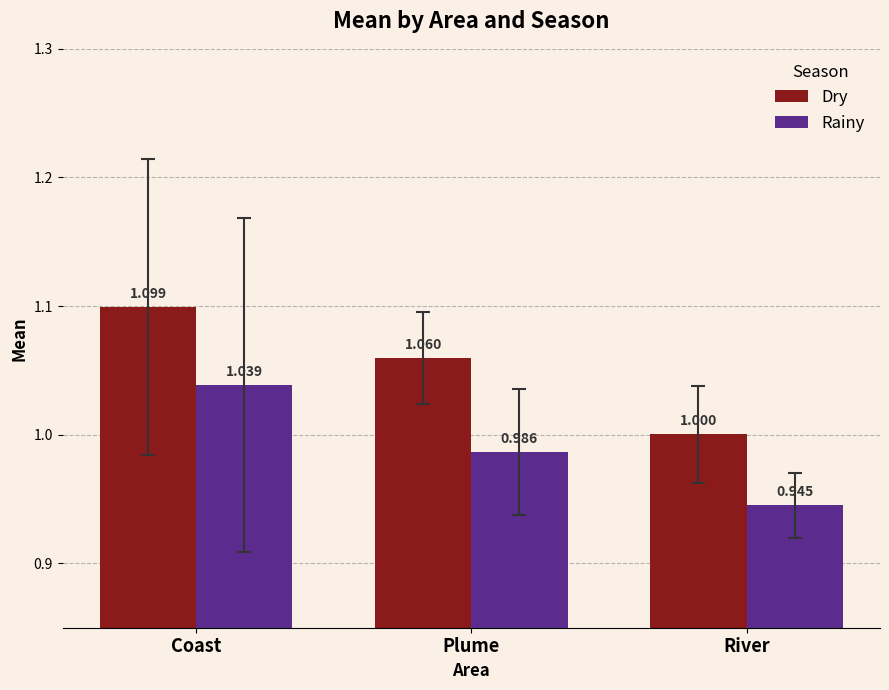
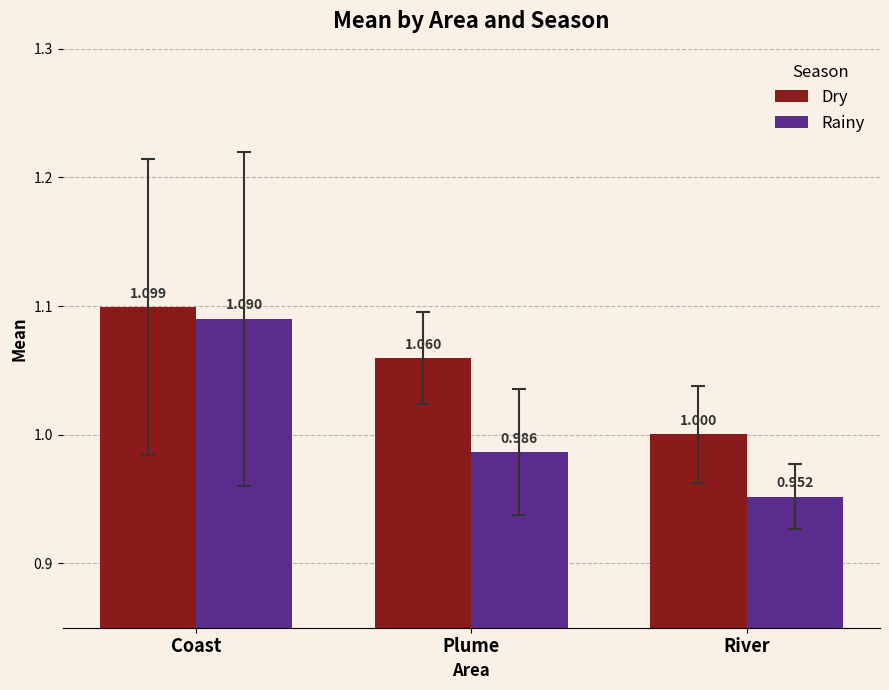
Rainy, Coast: 1.039 -> 1.090
Rainy, River: 0.945 -> 0.952
